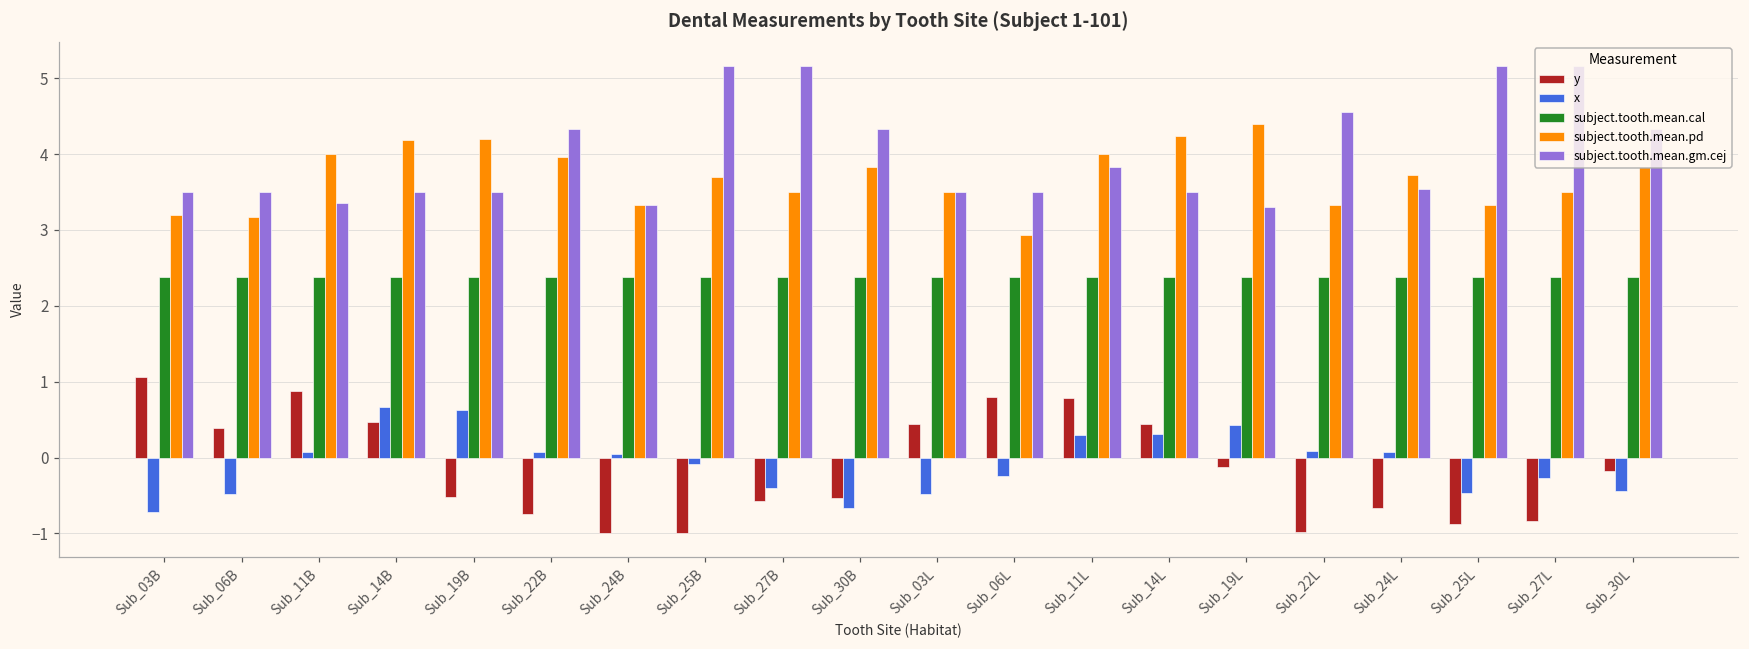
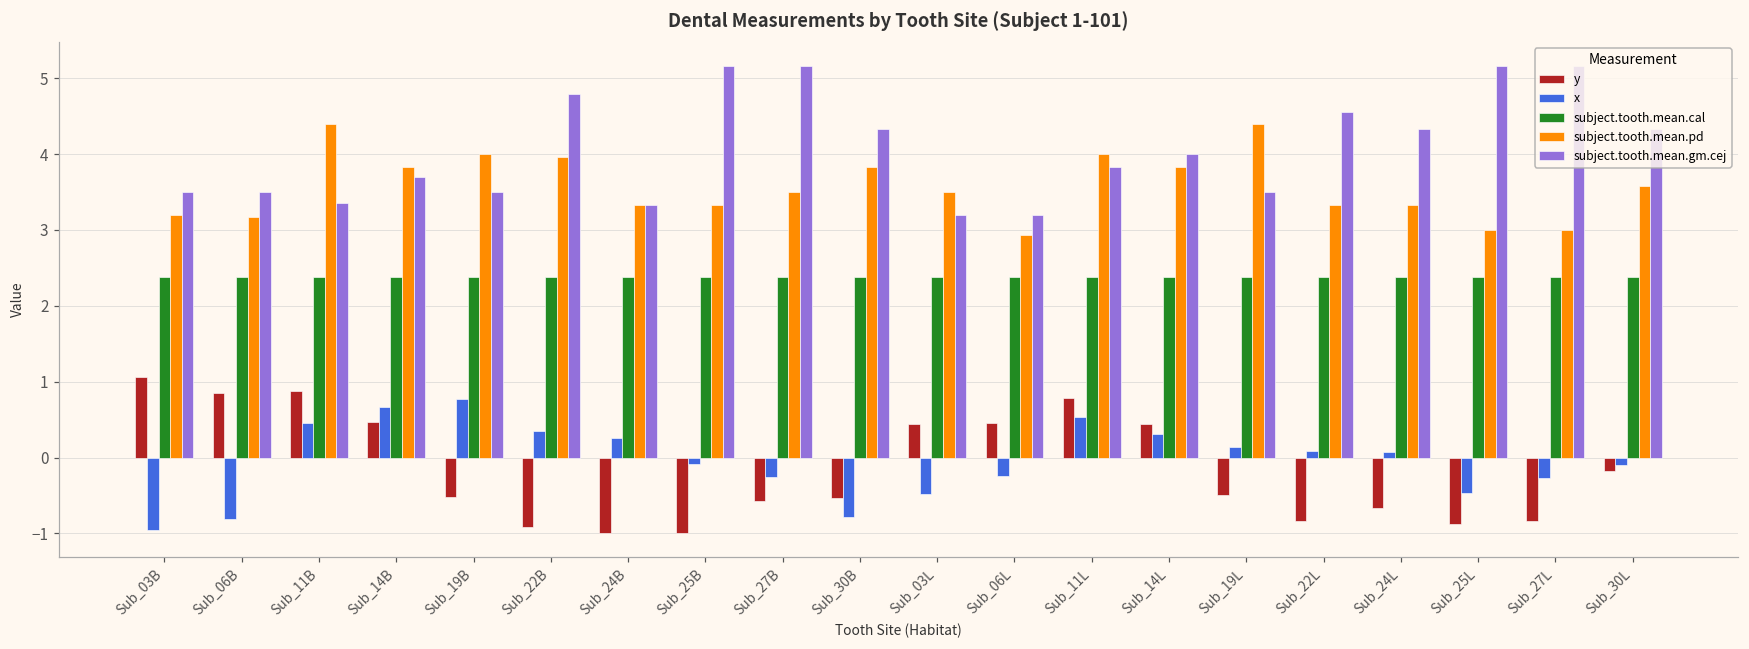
x, Sub_03B: -0.7 -> -1.0
y, Sub_06B: 0.4 -> 0.9
x, Sub_06B: -0.5 -> -0.8
x, Sub_11B: 0.1 -> 0.5
subject.tooth.mean.pd, Sub_11B: 4.0 -> 4.4
subject.tooth.mean.pd, Sub_14B: 4.2 -> 3.8
subject.tooth.mean.gm.cej, Sub_14B: 3.5 -> 3.7
x, Sub_19B: 0.6 -> 0.8
subject.tooth.mean.pd, Sub_19B: 4.2 -> 4.0
y, Sub_22B: -0.7 -> -0.9
x, Sub_22B: 0.1 -> 0.3
subject.tooth.mean.gm.cej, Sub_22B: 4.3 -> 4.8
x, Sub_24B: 0.0 -> 0.3
subject.tooth.mean.pd, Sub_25B: 3.7 -> 3.3
x, Sub_27B: -0.4 -> -0.3
x, Sub_30B: -0.7 -> -0.8
subject.tooth.mean.gm.cej, Sub_03L: 3.5 -> 3.2
y, Sub_06L: 0.8 -> 0.5
subject.tooth.mean.gm.cej, Sub_06L: 3.5 -> 3.2
x, Sub_11L: 0.3 -> 0.5
subject.tooth.mean.pd, Sub_14L: 4.2 -> 3.8
subject.tooth.mean.gm.cej, Sub_14L: 3.5 -> 4.0
y, Sub_19L: -0.1 -> -0.5
x, Sub_19L: 0.4 -> 0.1
subject.tooth.mean.gm.cej, Sub_19L: 3.3 -> 3.5
y, Sub_22L: -1.0 -> -0.8
subject.tooth.mean.pd, Sub_24L: 3.7 -> 3.3
subject.tooth.mean.gm.cej, Sub_24L: 3.5 -> 4.3
subject.tooth.mean.pd, Sub_25L: 3.3 -> 3.0
subject.tooth.mean.pd, Sub_27L: 3.5 -> 3.0
x, Sub_30L: -0.4 -> -0.1
subject.tooth.mean.pd, Sub_30L: 3.8 -> 3.6
